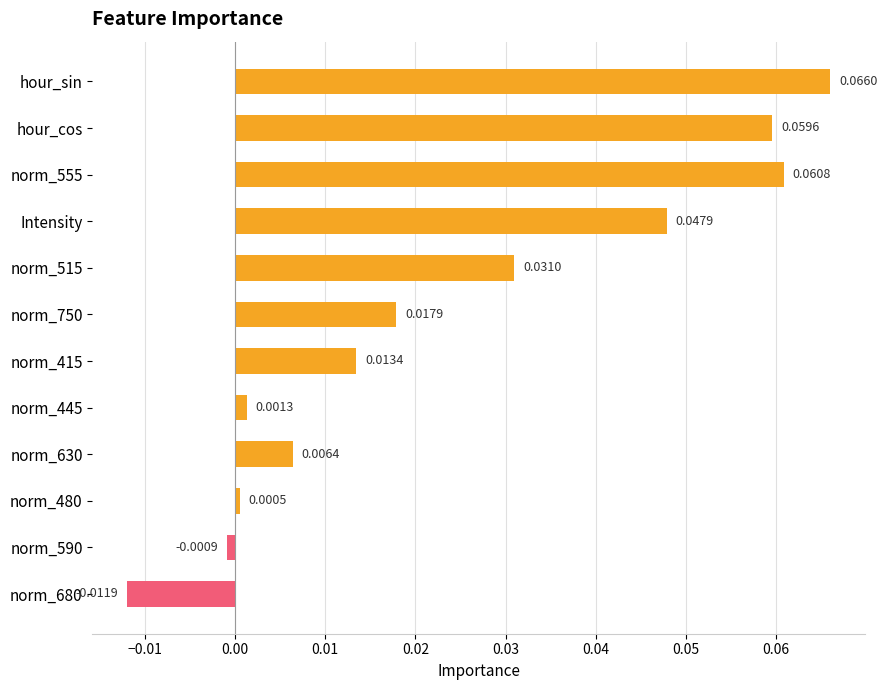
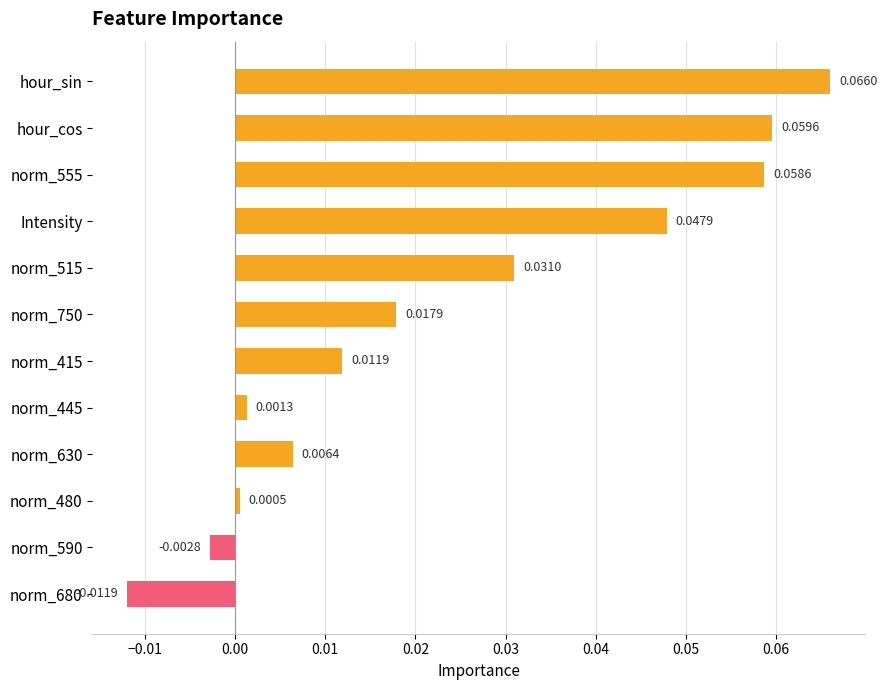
norm_555: 0.0608 -> 0.0586
norm_415: 0.0134 -> 0.0119
norm_590: -0.0009 -> -0.0028
